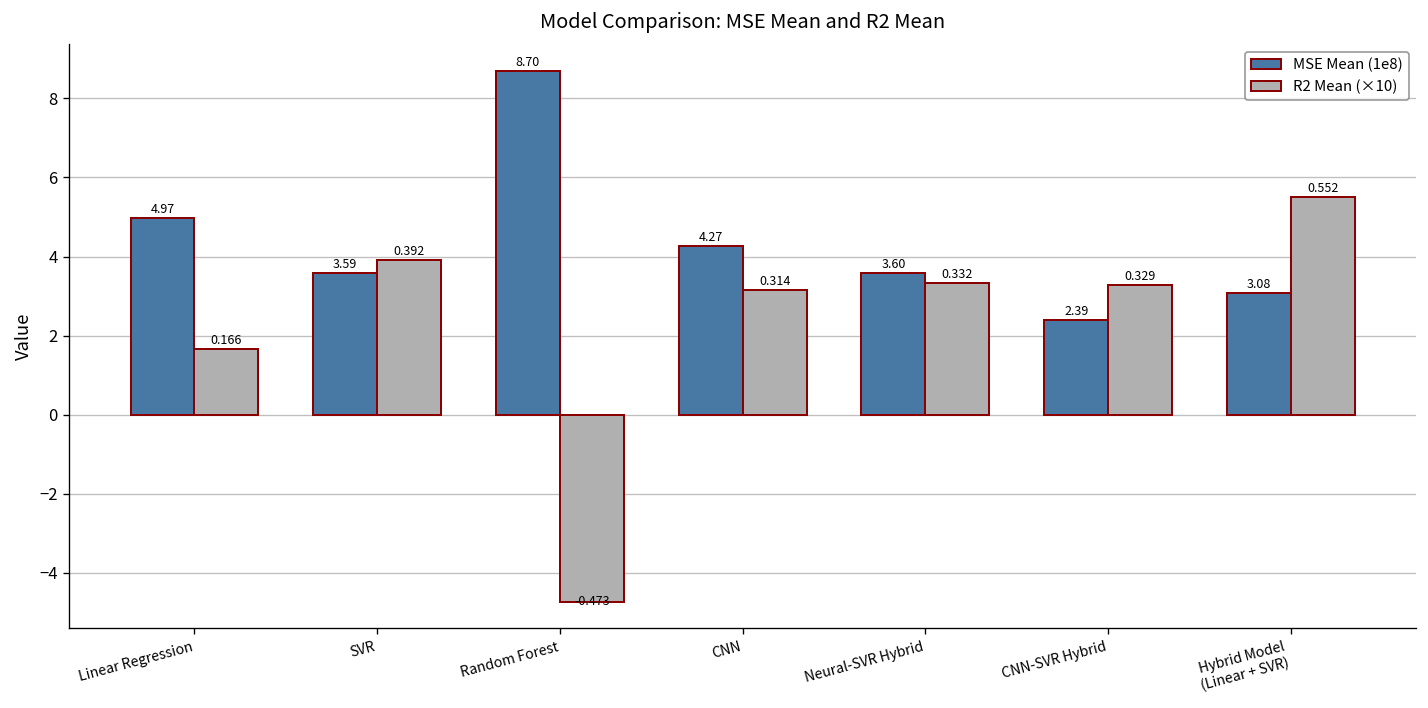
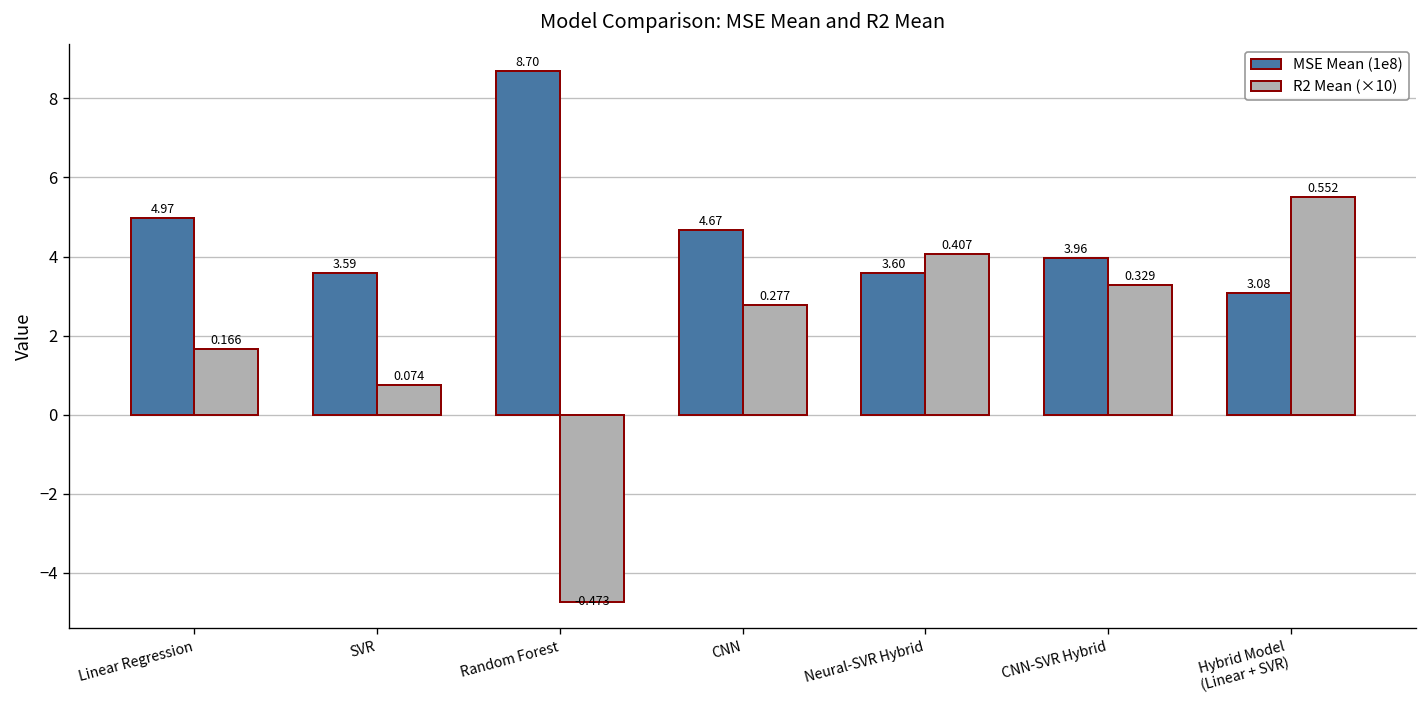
R2 Mean (×10), SVR: 0.392 -> 0.074
MSE Mean (1e8), CNN: 4.27 -> 4.67
R2 Mean (×10), CNN: 0.314 -> 0.277
R2 Mean (×10), Neural-SVR Hybrid: 0.332 -> 0.407
MSE Mean (1e8), CNN-SVR Hybrid: 2.39 -> 3.96
